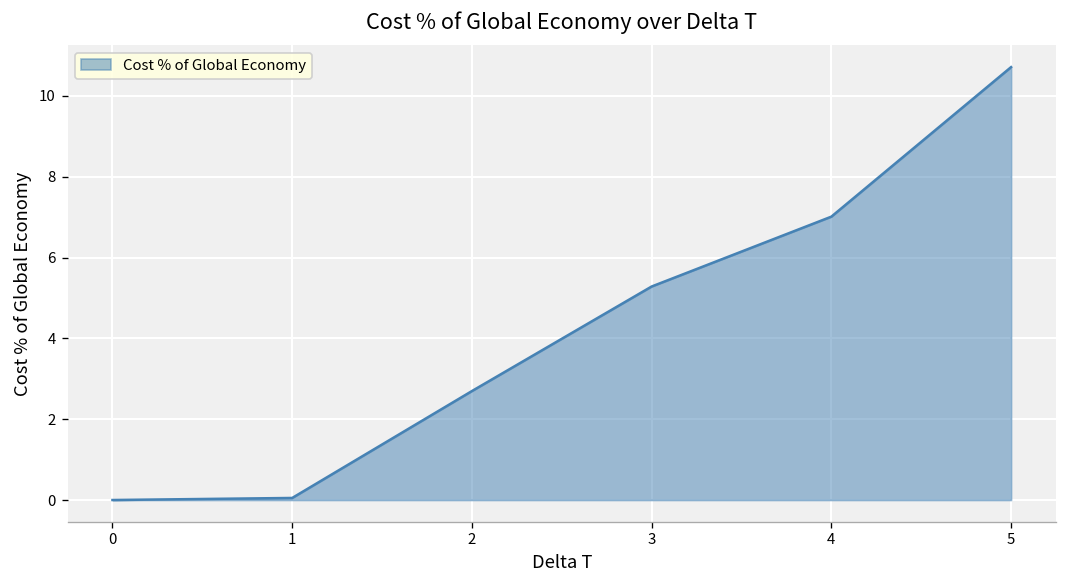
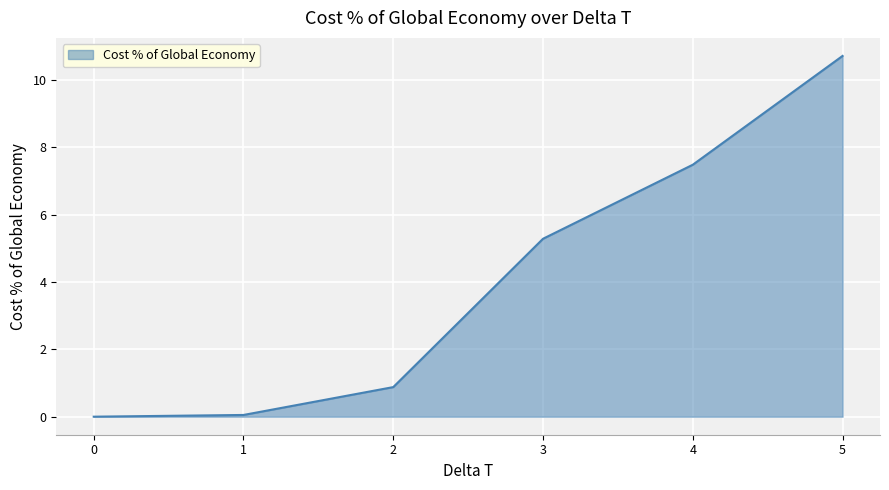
2: 2.7 -> 0.9
4: 7.0 -> 7.5
